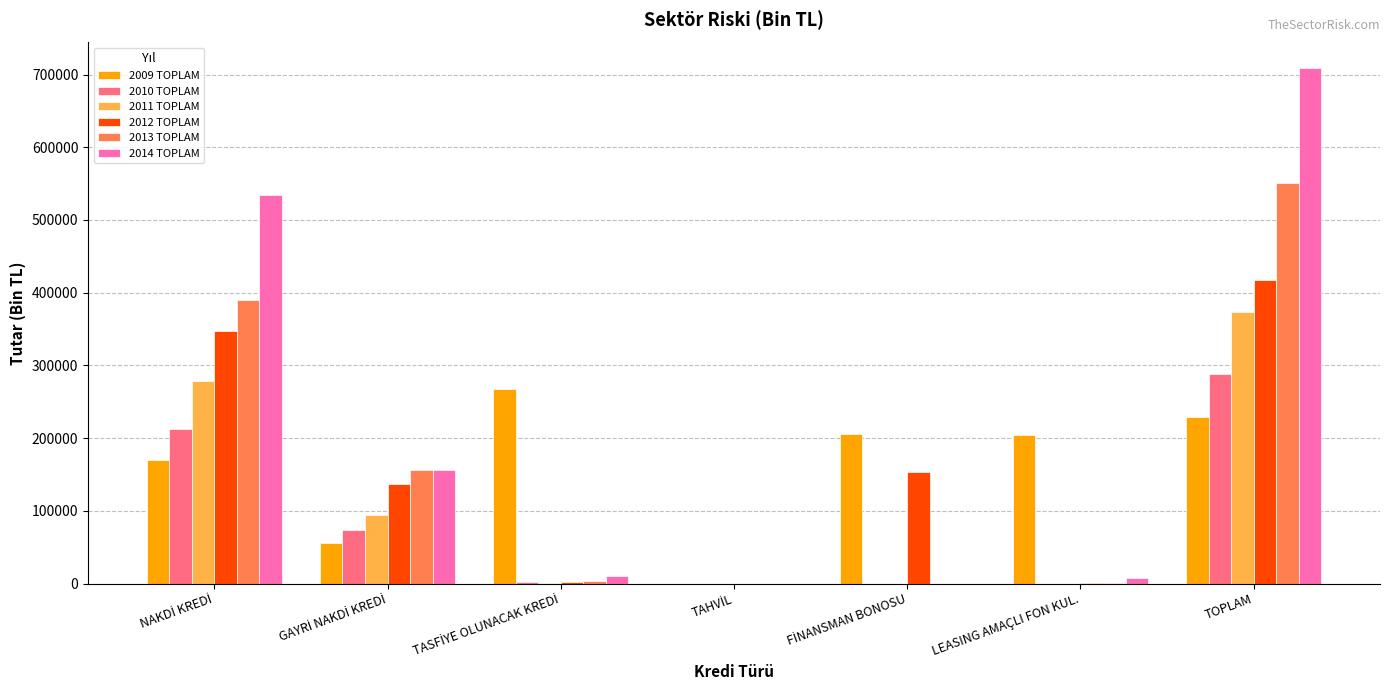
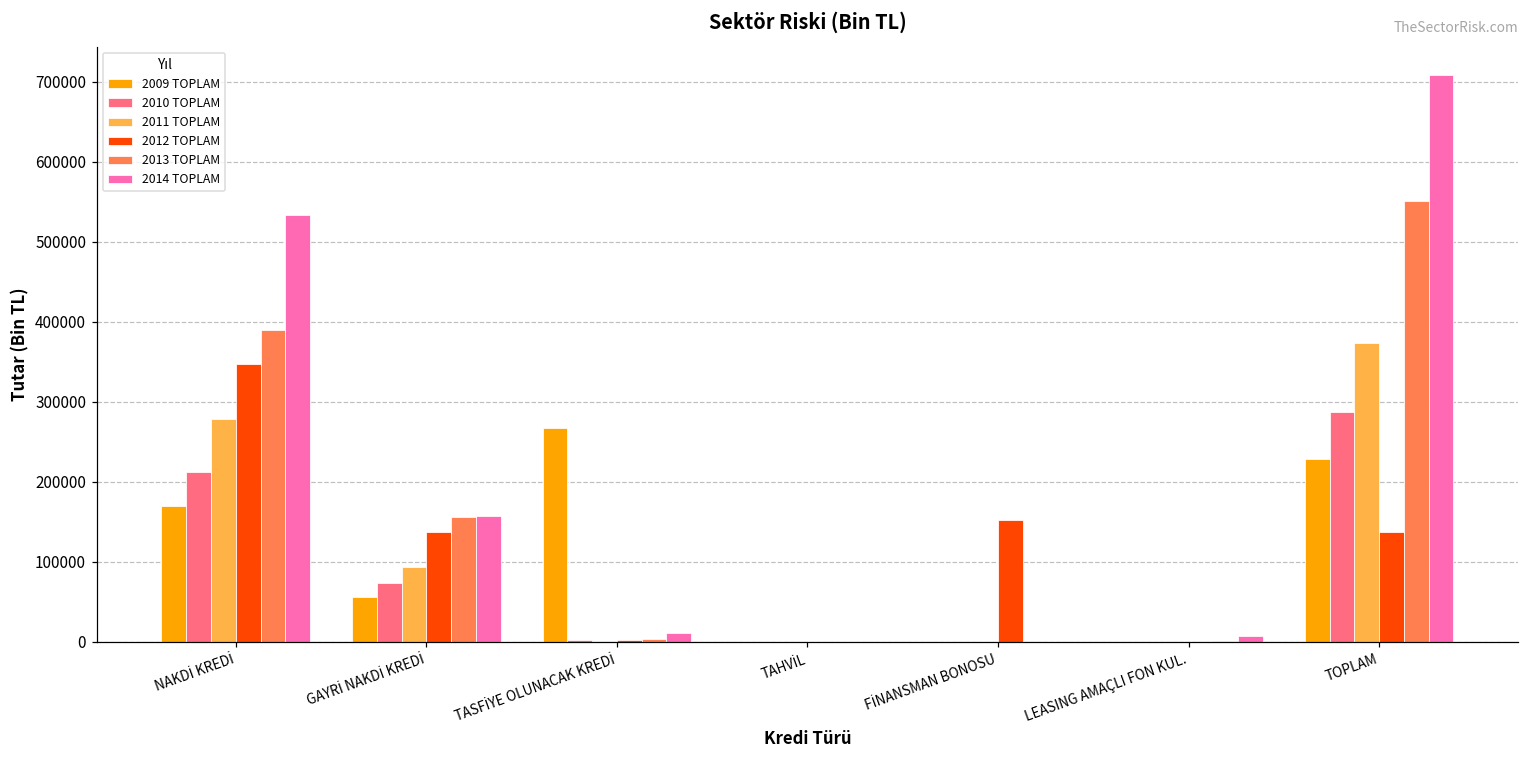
2009 TOPLAM, FİNANSMAN BONOSU: 210000 -> 0
2009 TOPLAM, LEASING AMAÇLI FON KUL.: 200000 -> 0
2012 TOPLAM, TOPLAM: 420000 -> 140000
